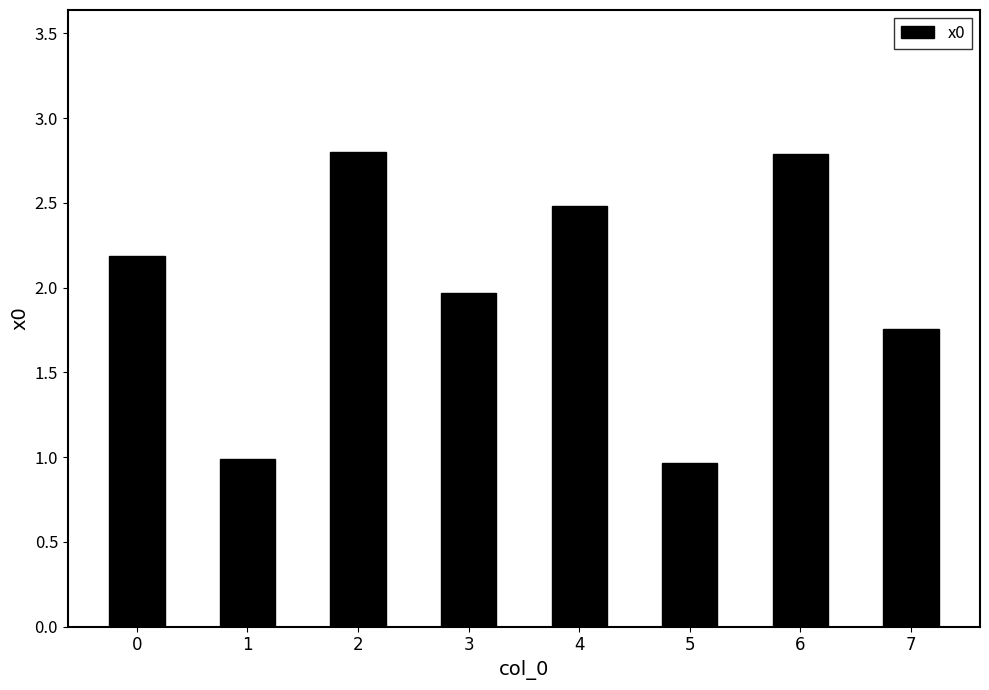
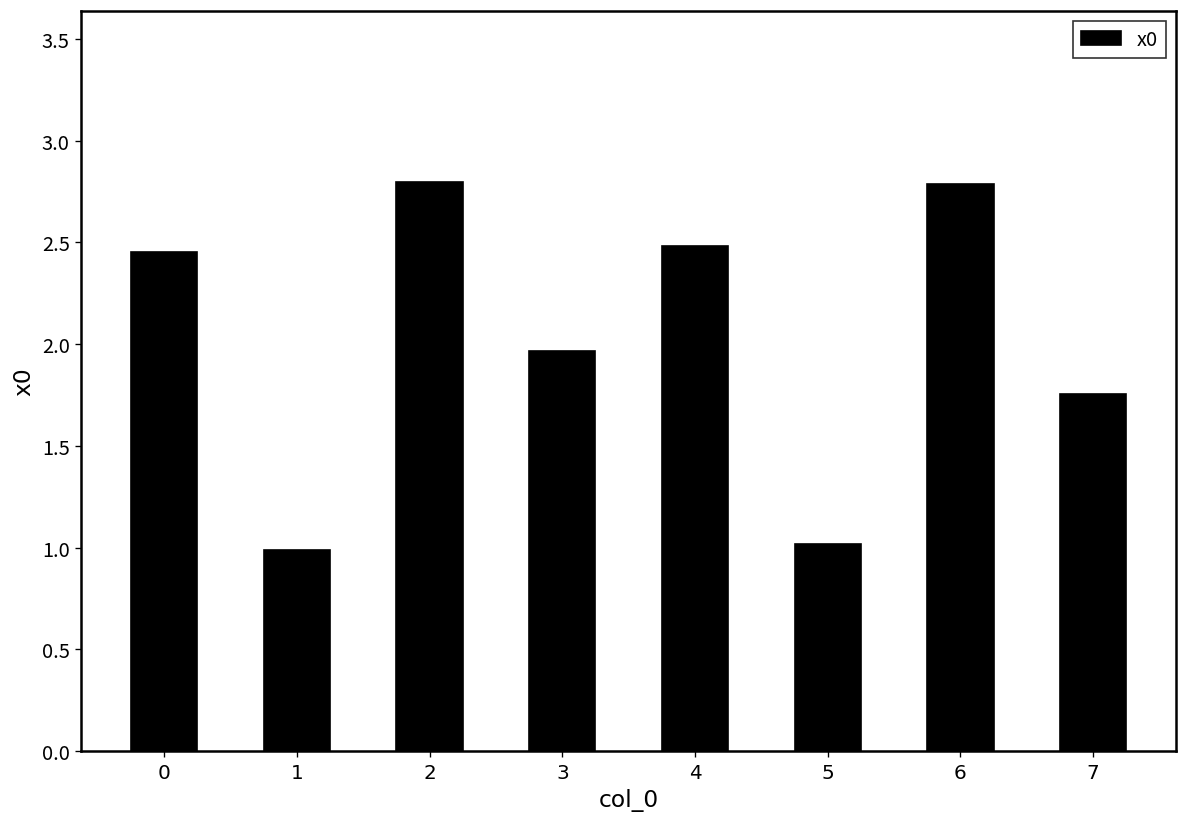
0: 2.19 -> 2.45
5: 0.97 -> 1.02
